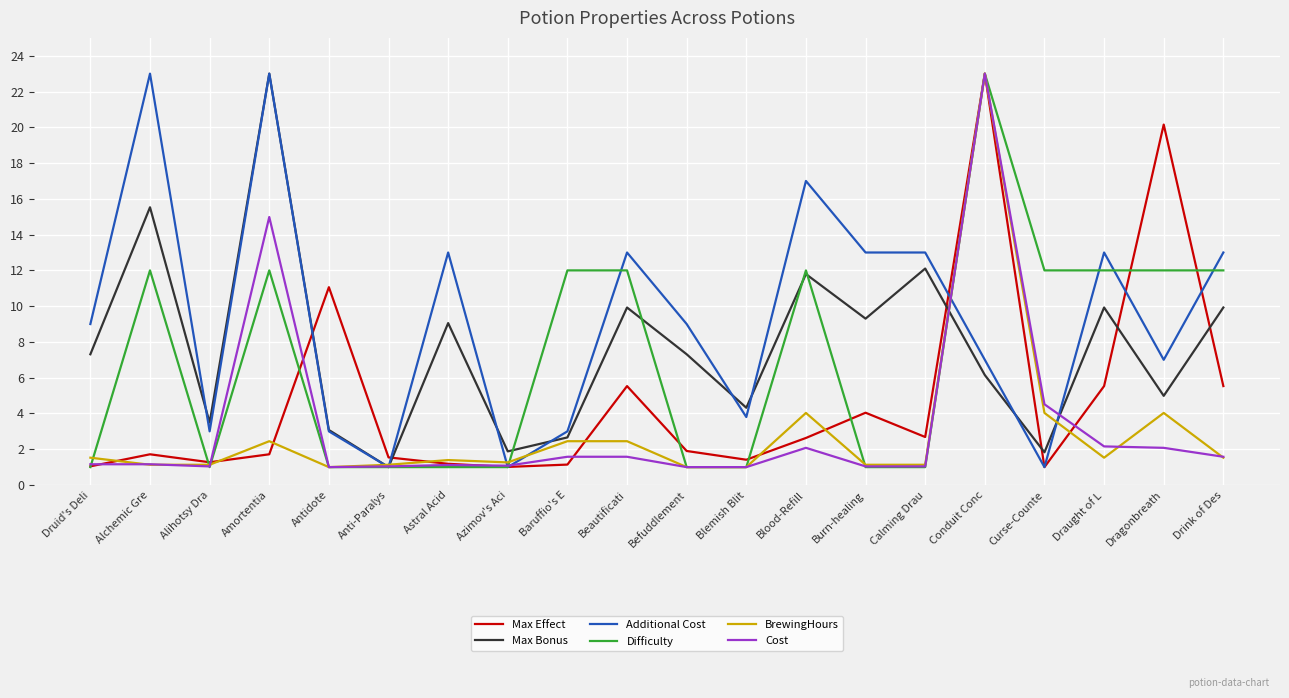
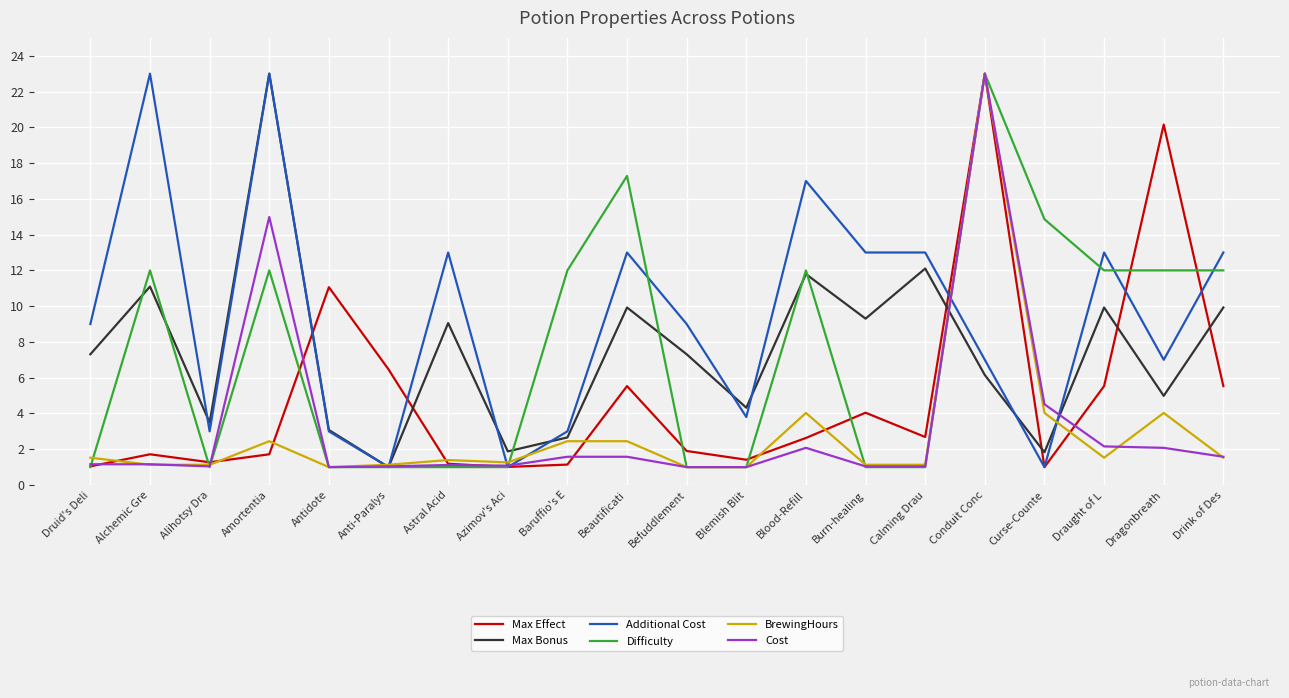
Max Bonus, Alchemic Gre: 15.5 -> 11.1
Max Effect, Anti-Paralys: 1.5 -> 6.5
Difficulty, Beautificati: 12.0 -> 17.3
Difficulty, Curse-Counte: 12.0 -> 14.9
